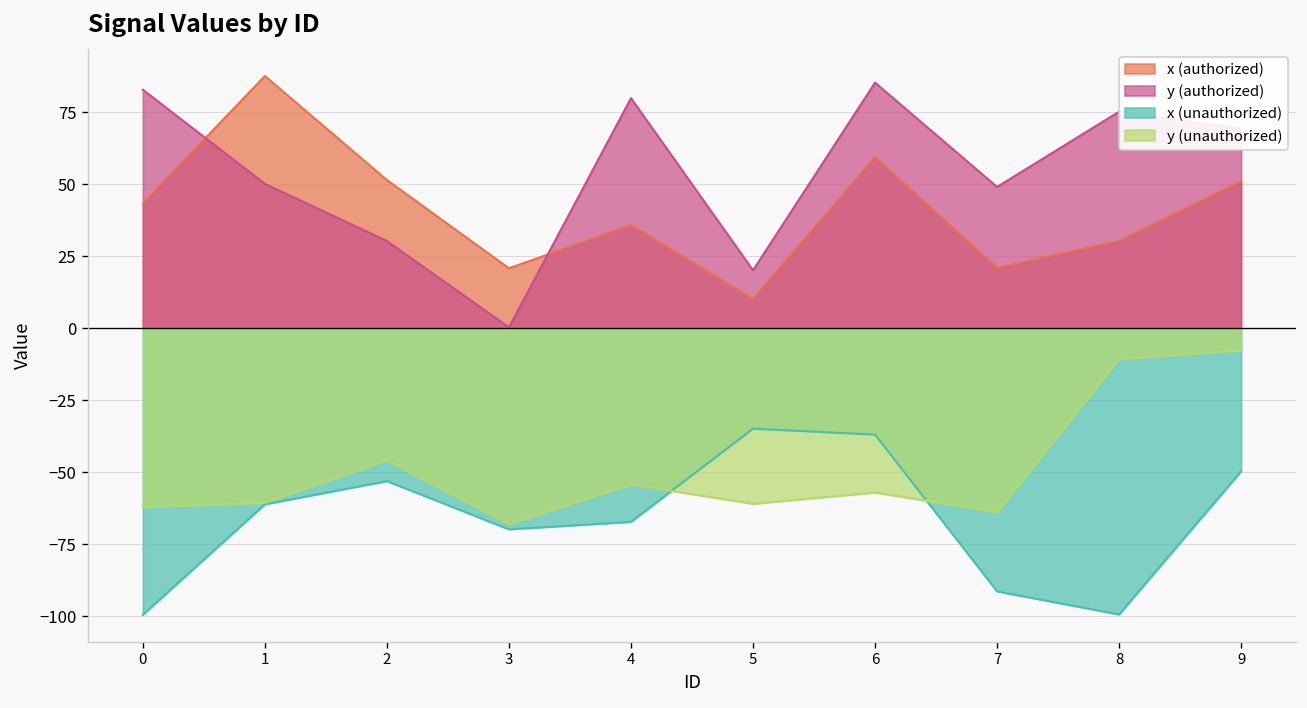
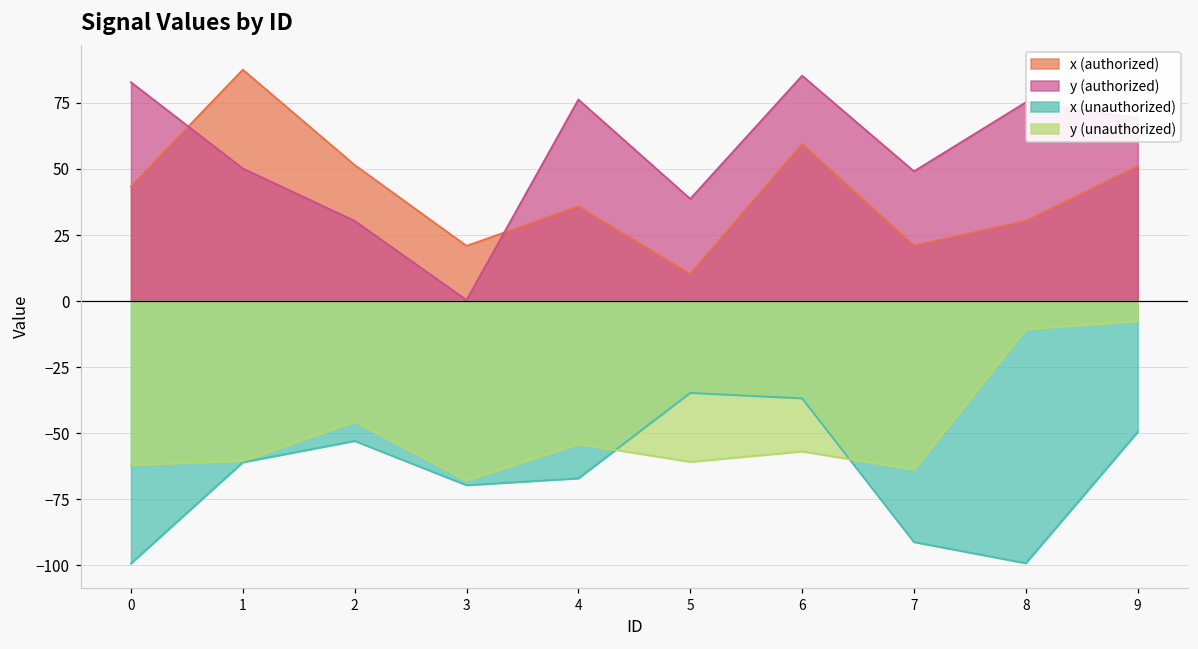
y (authorized), 4: 80 -> 76
y (authorized), 5: 20 -> 39
